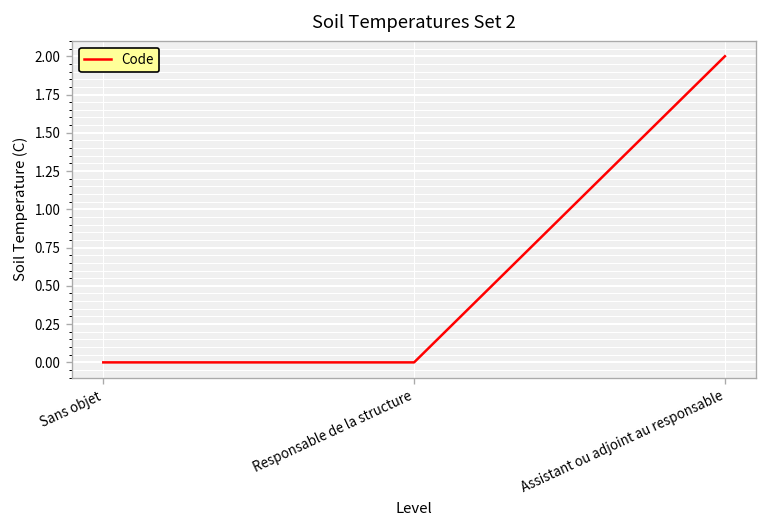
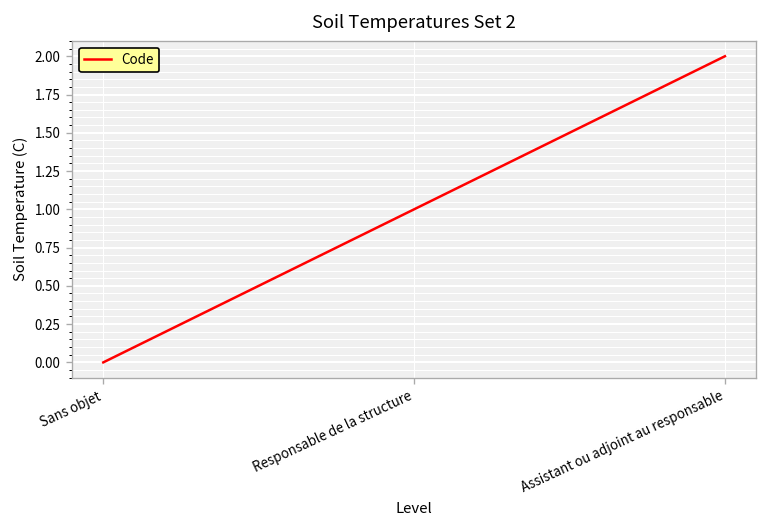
Responsable de la structure: 0 -> 1
